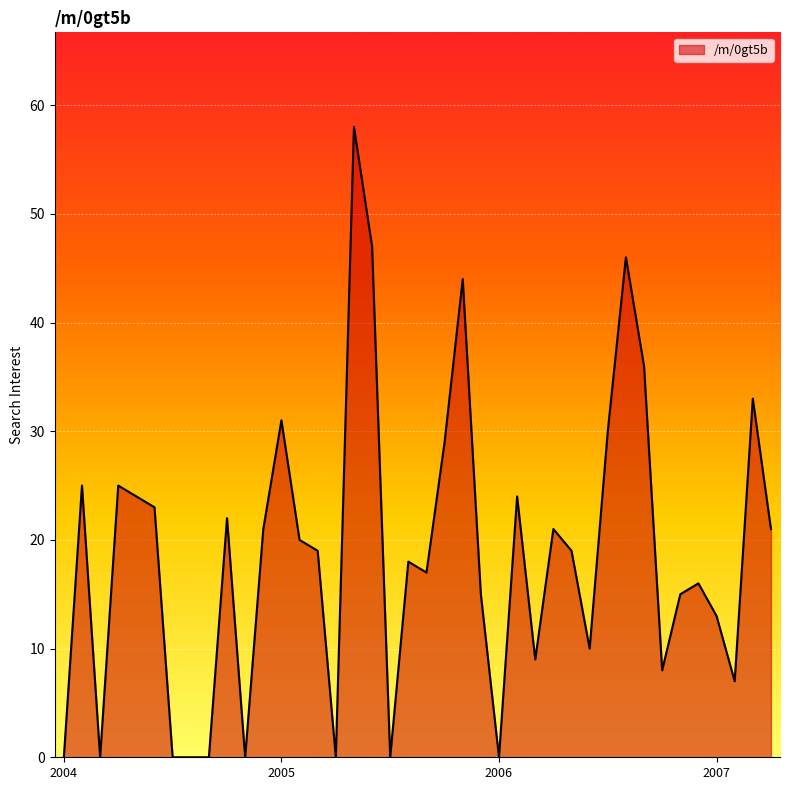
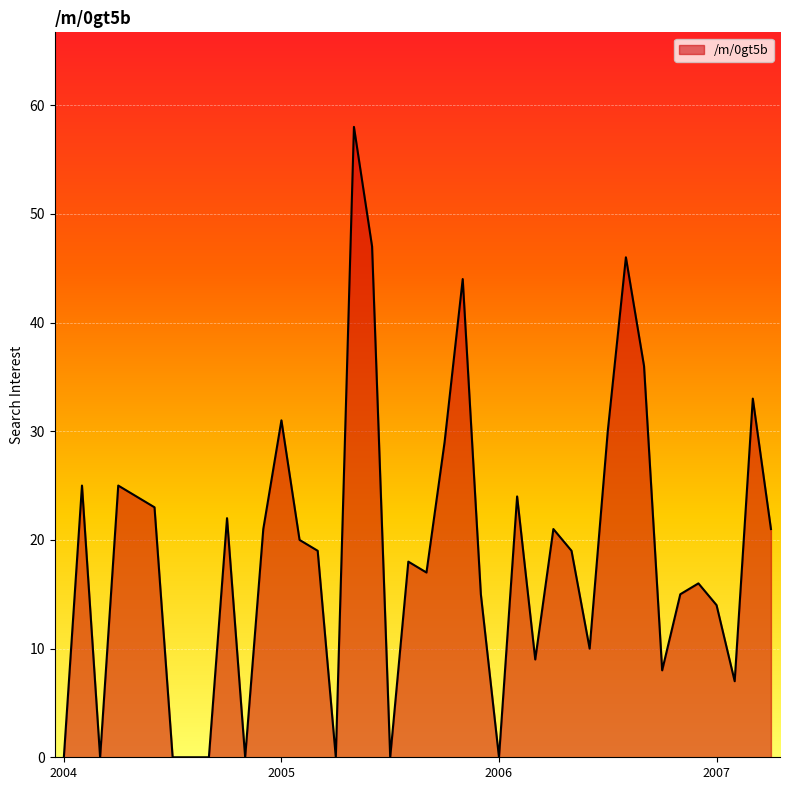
2007: 13 -> 14
